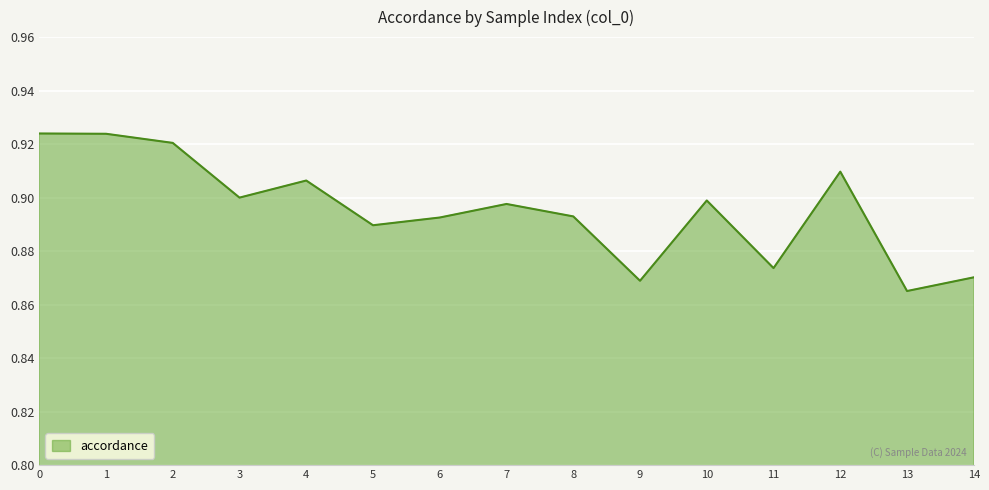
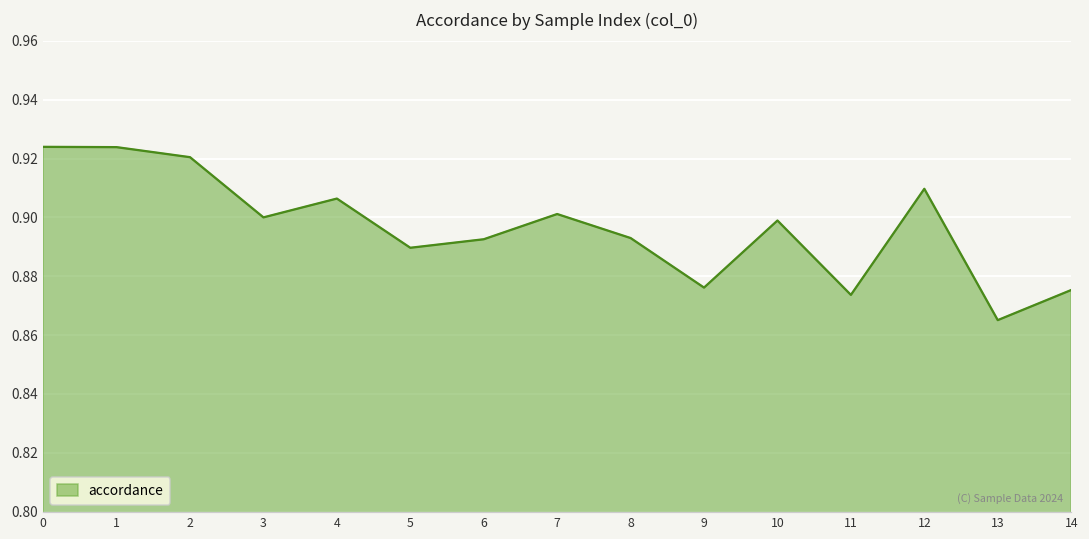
7: 0.898 -> 0.901
9: 0.869 -> 0.876
14: 0.870 -> 0.875
